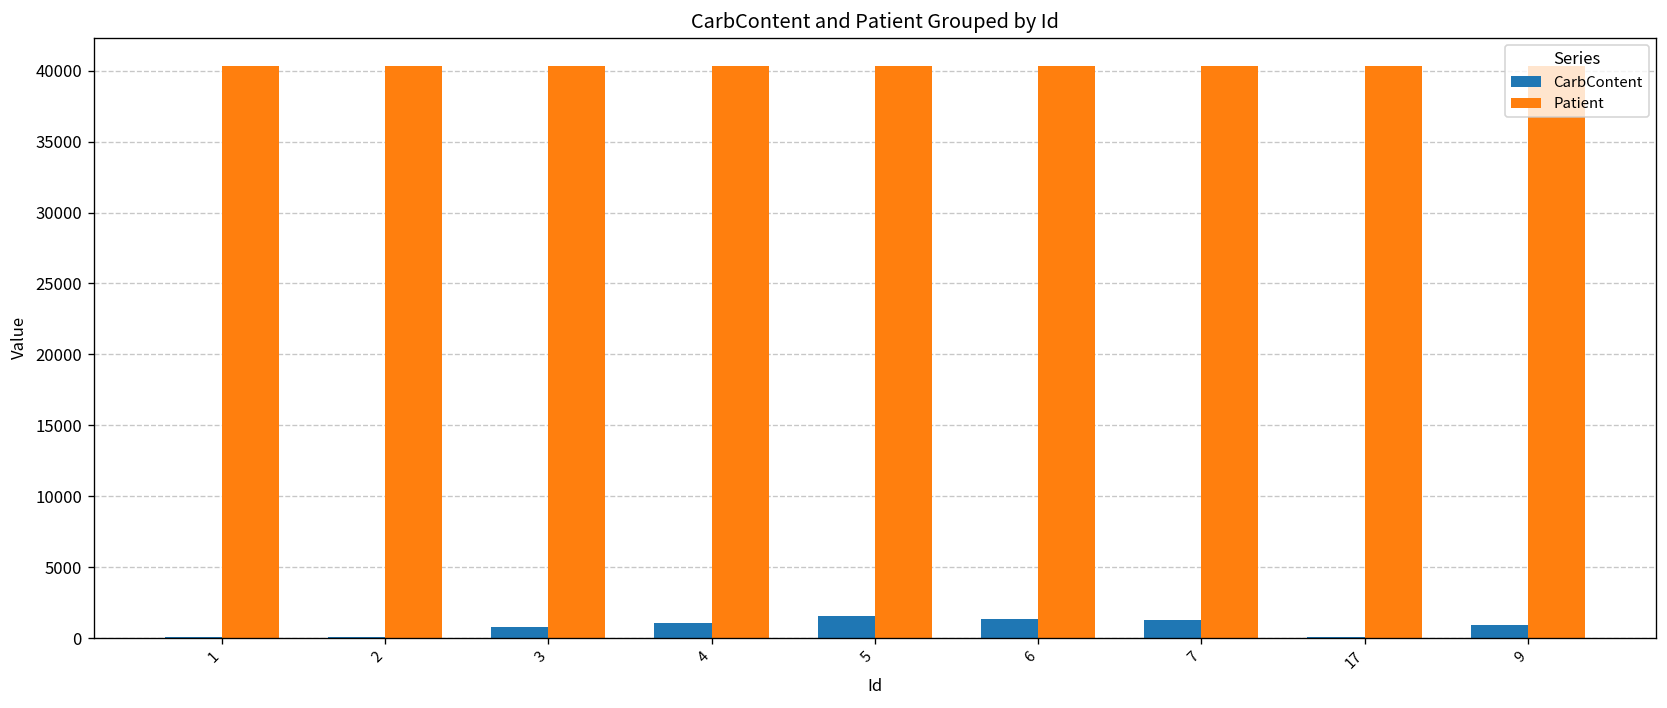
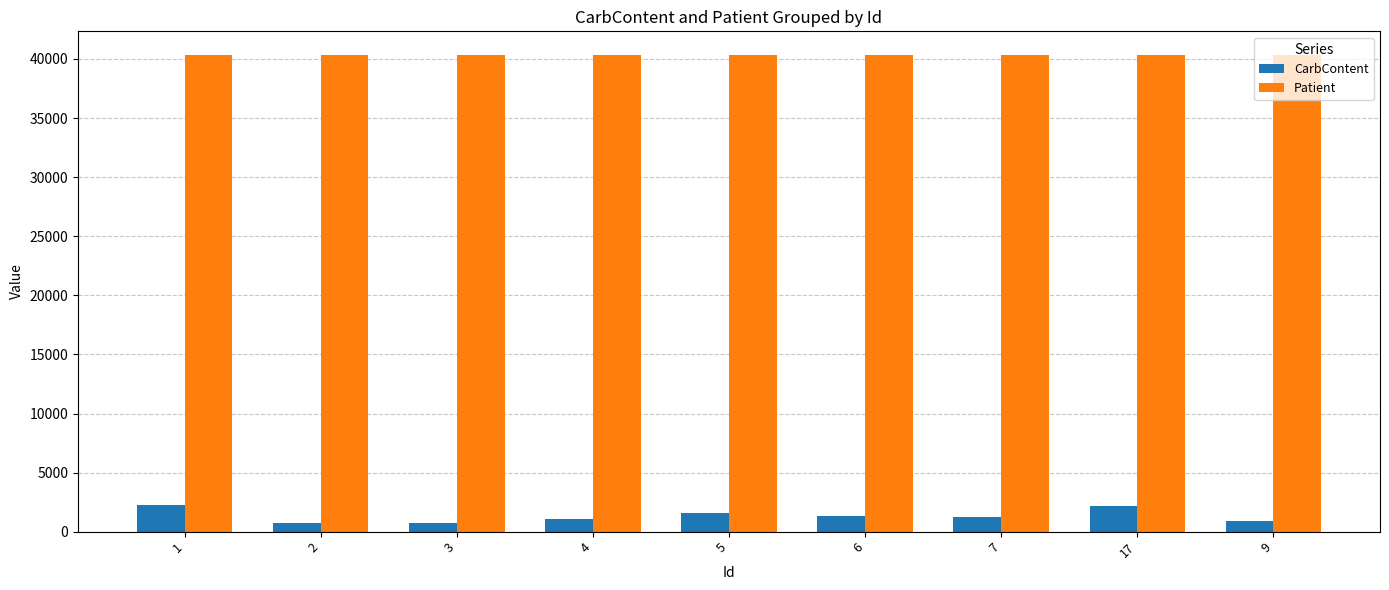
CarbContent, 1: 100 -> 2300
CarbContent, 2: 0 -> 800
CarbContent, 17: 100 -> 2200
